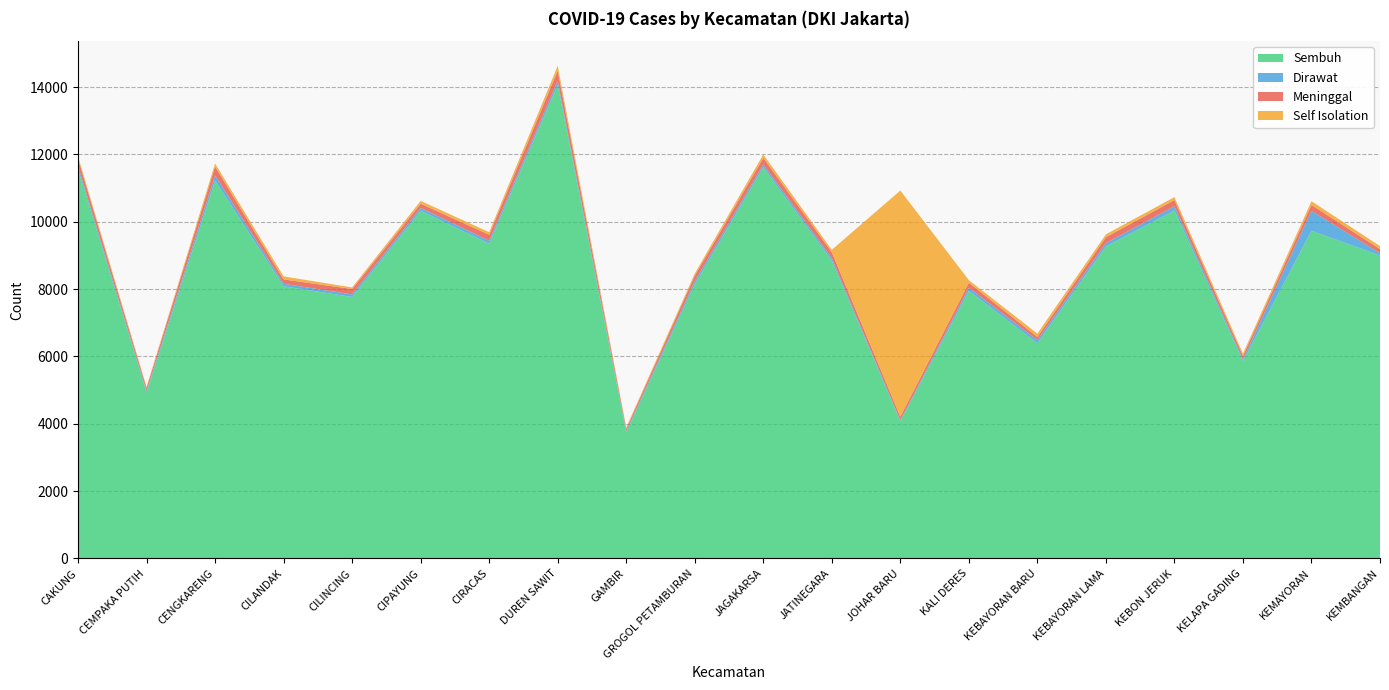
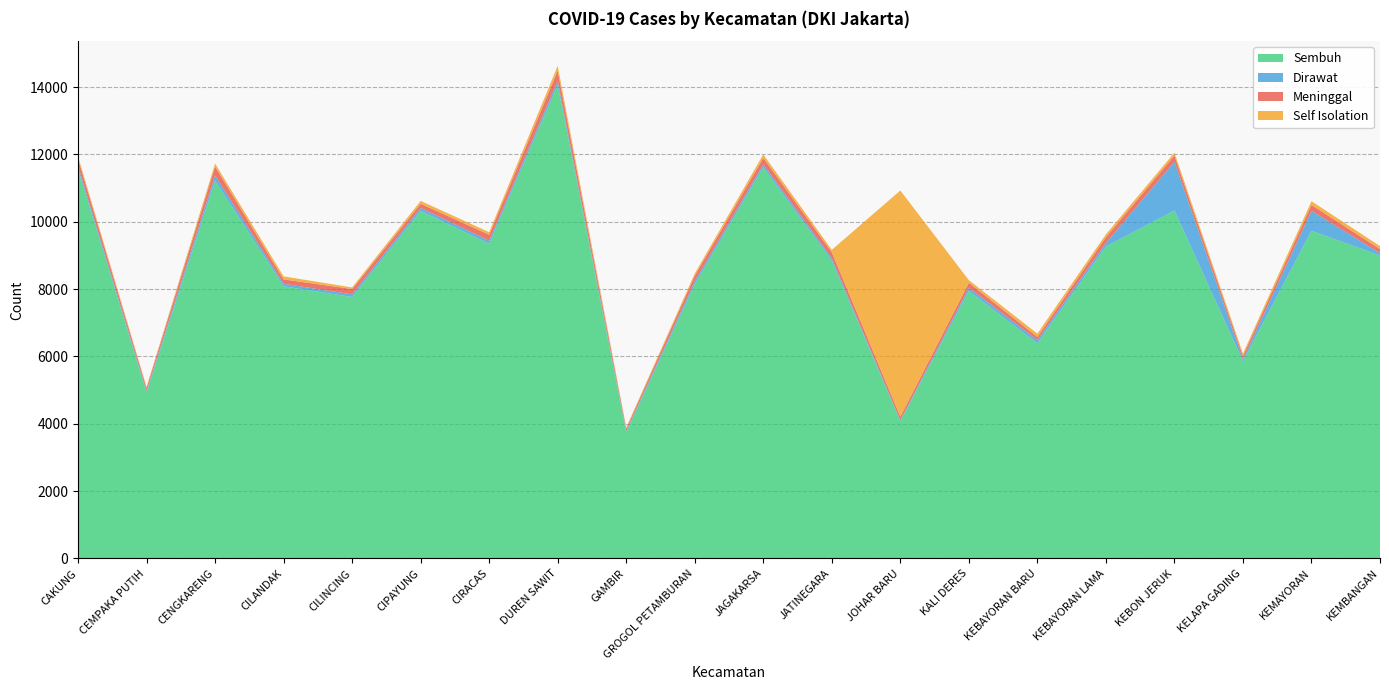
Dirawat, KEBON JERUK: 100 -> 1400
